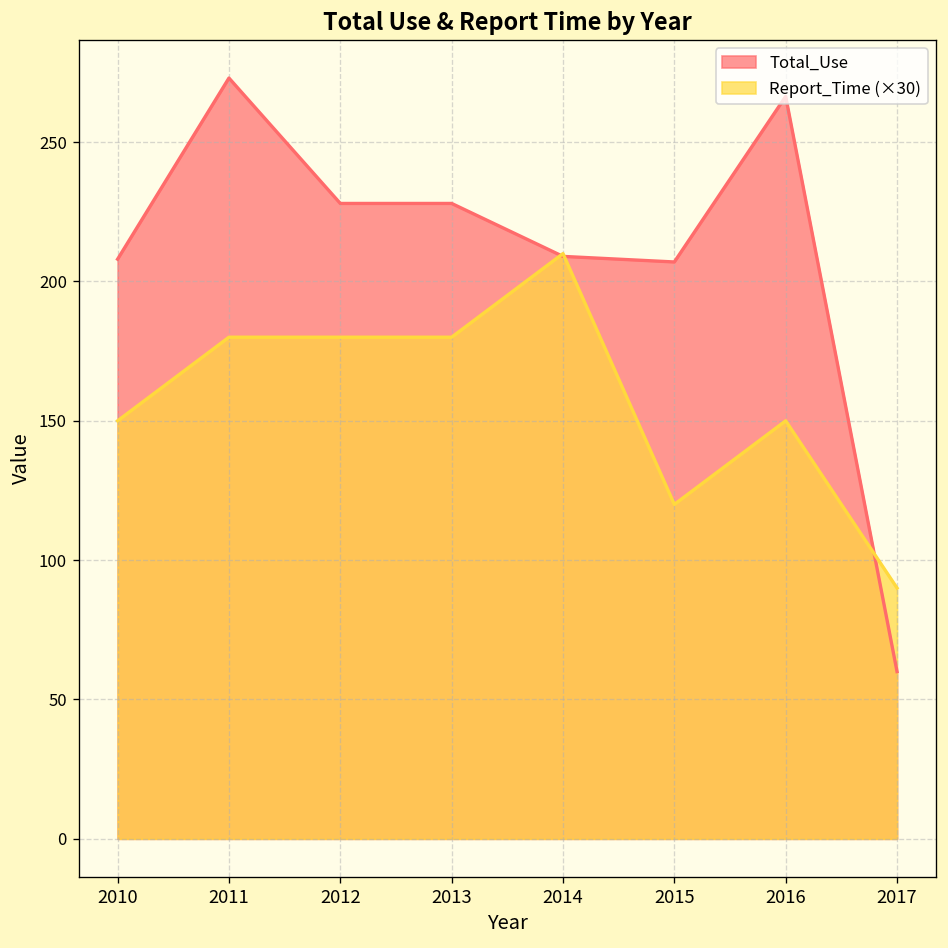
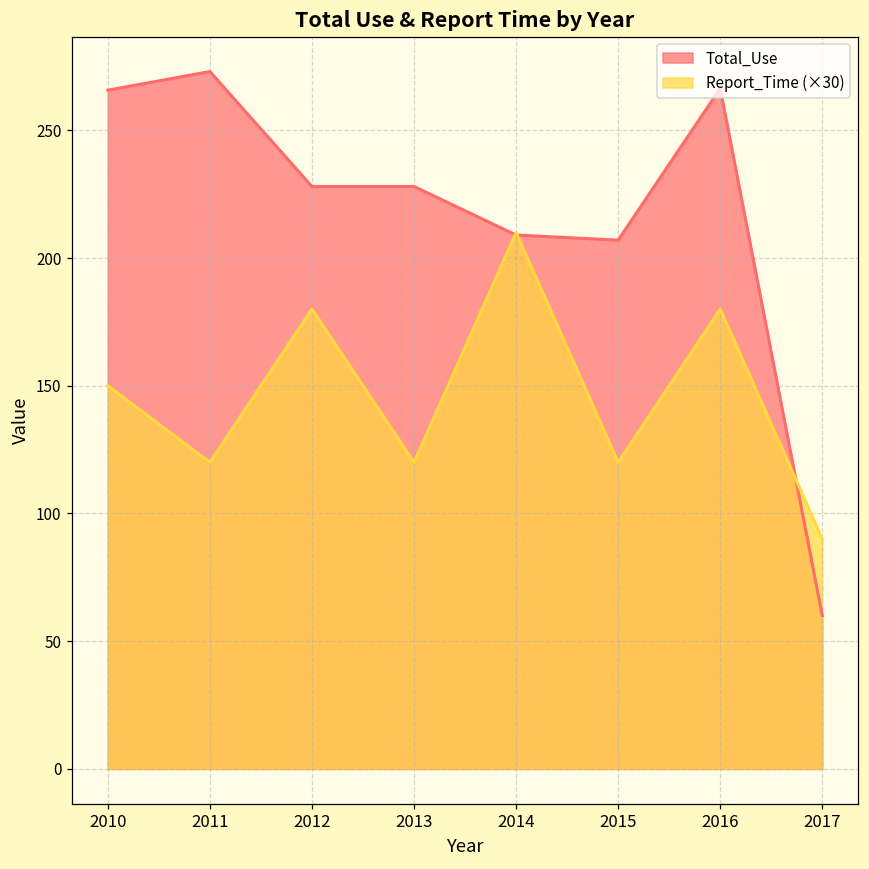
Total_Use, 2010: 208 -> 266
Report_Time (×30), 2011: 180 -> 120
Report_Time (×30), 2013: 180 -> 120
Report_Time (×30), 2016: 150 -> 180
